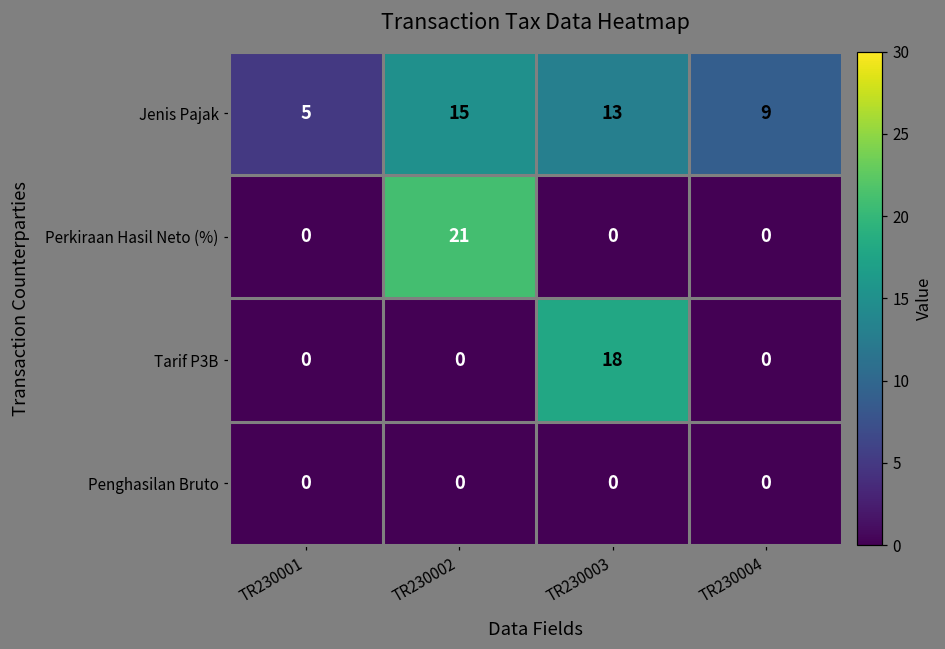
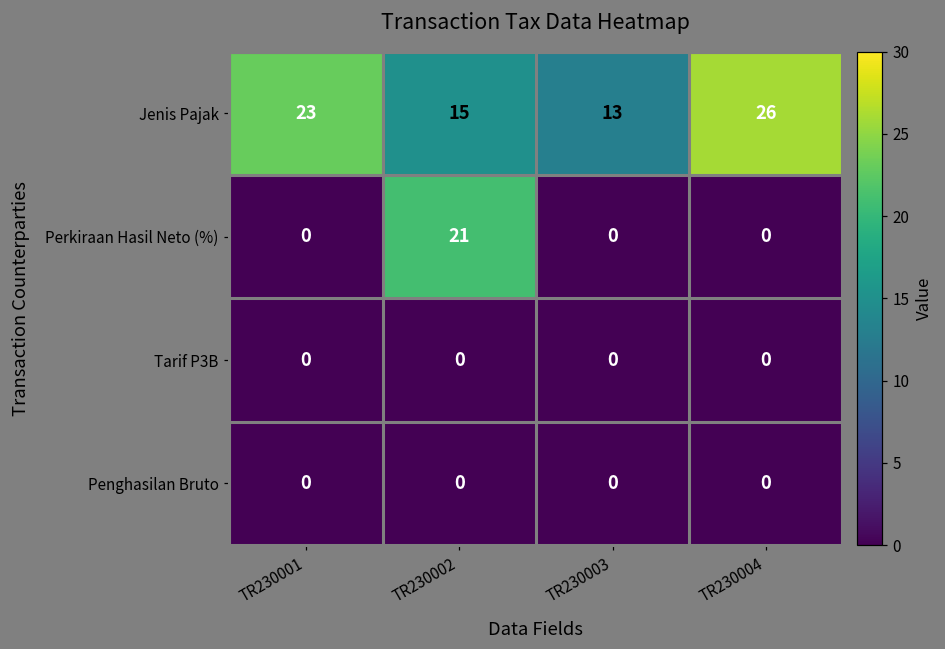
Jenis Pajak, TR230001: 5 -> 23
Jenis Pajak, TR230004: 9 -> 26
Tarif P3B, TR230003: 18 -> 0
